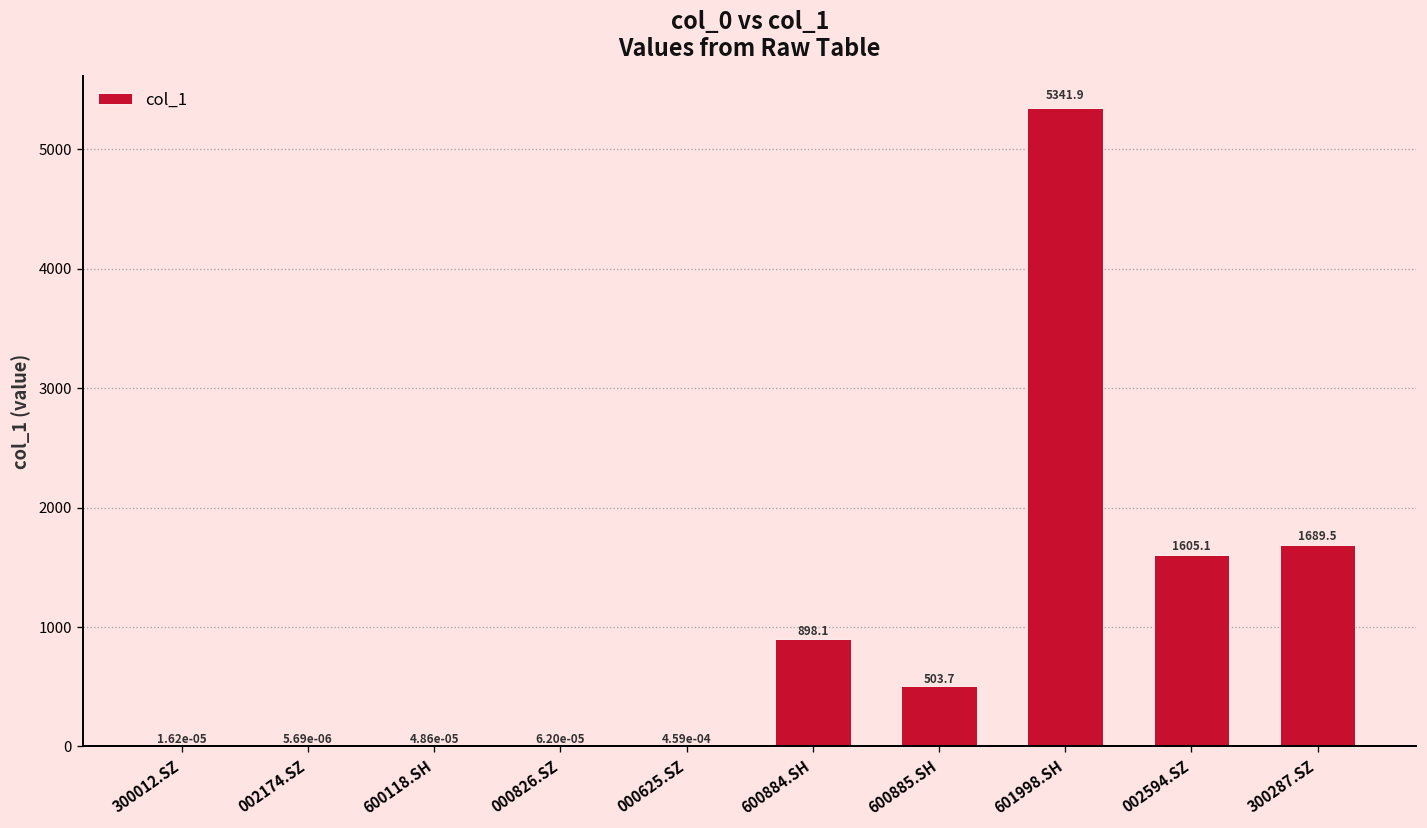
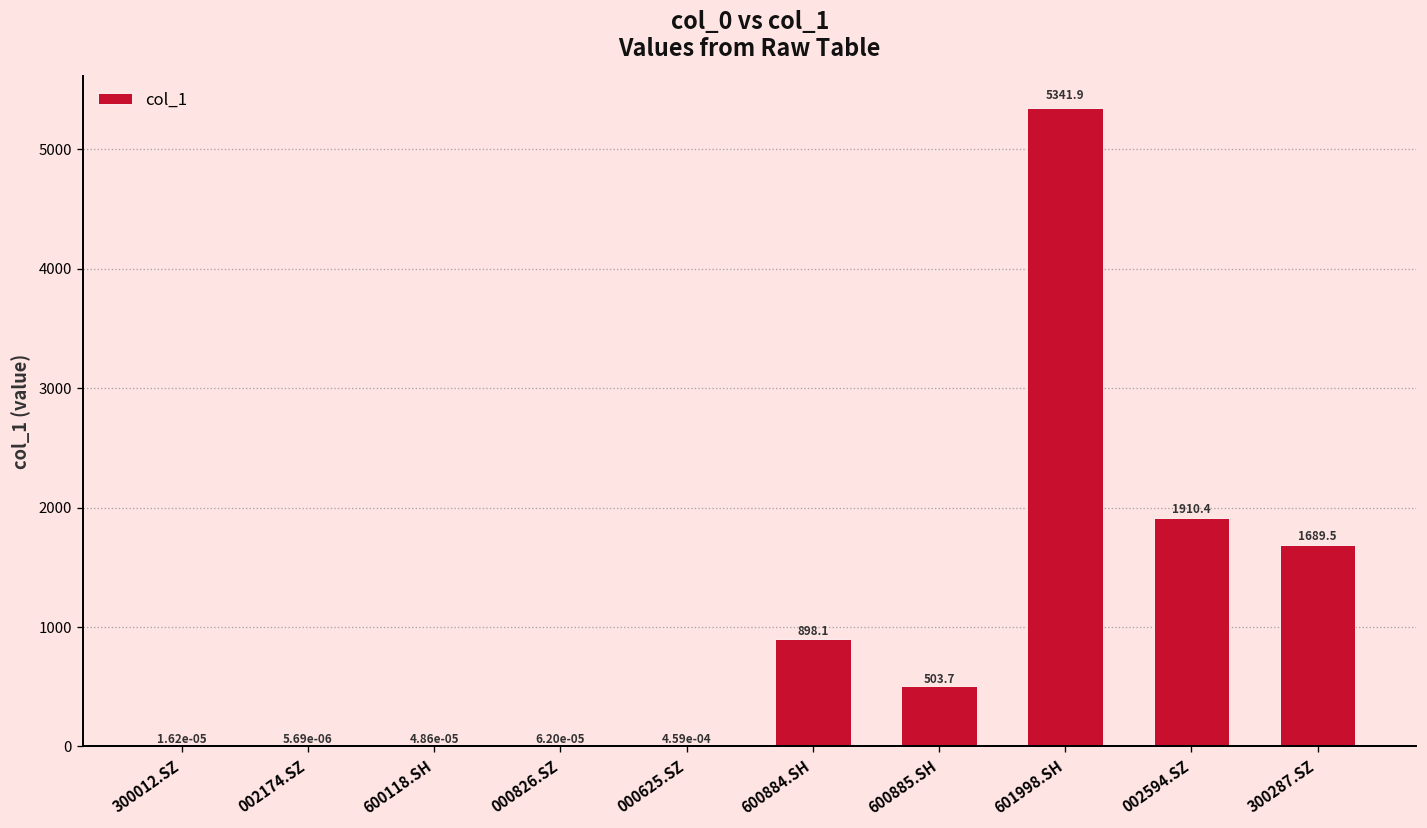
002594.SZ: 1605.1 -> 1910.4
